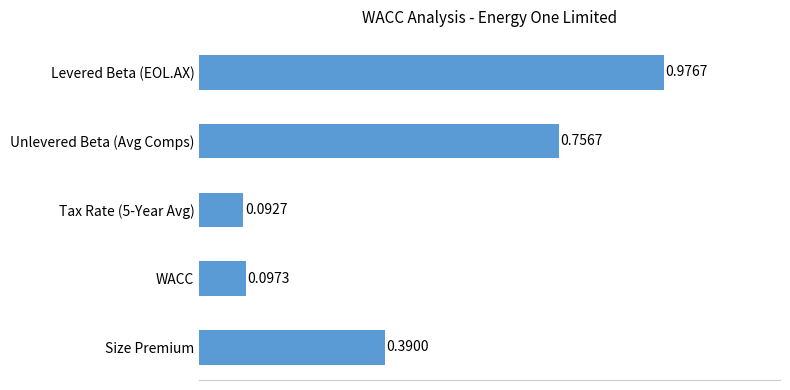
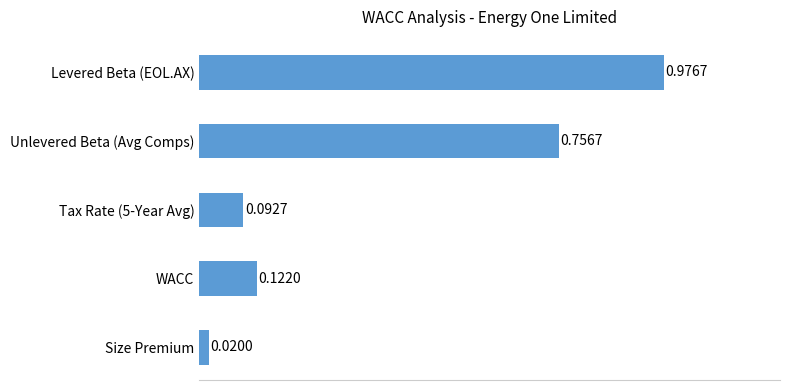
WACC: 0.0973 -> 0.1220
Size Premium: 0.3900 -> 0.0200
